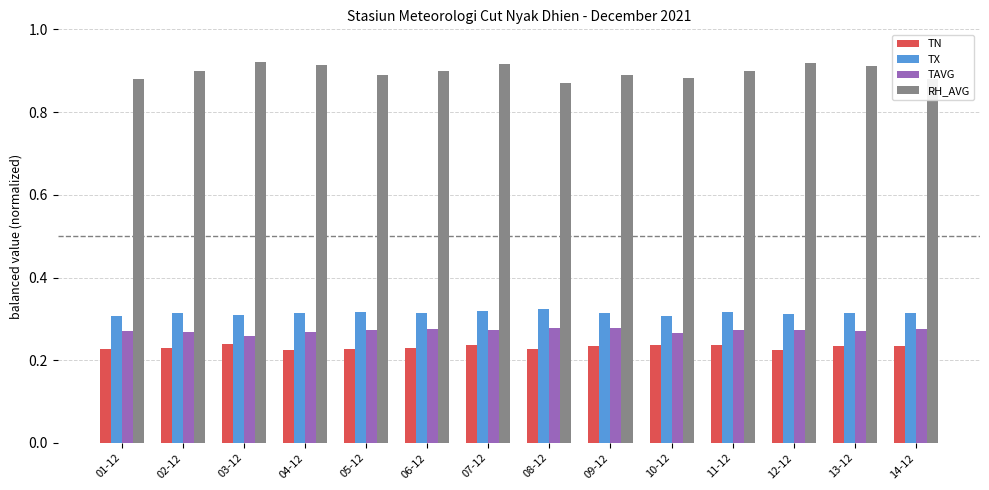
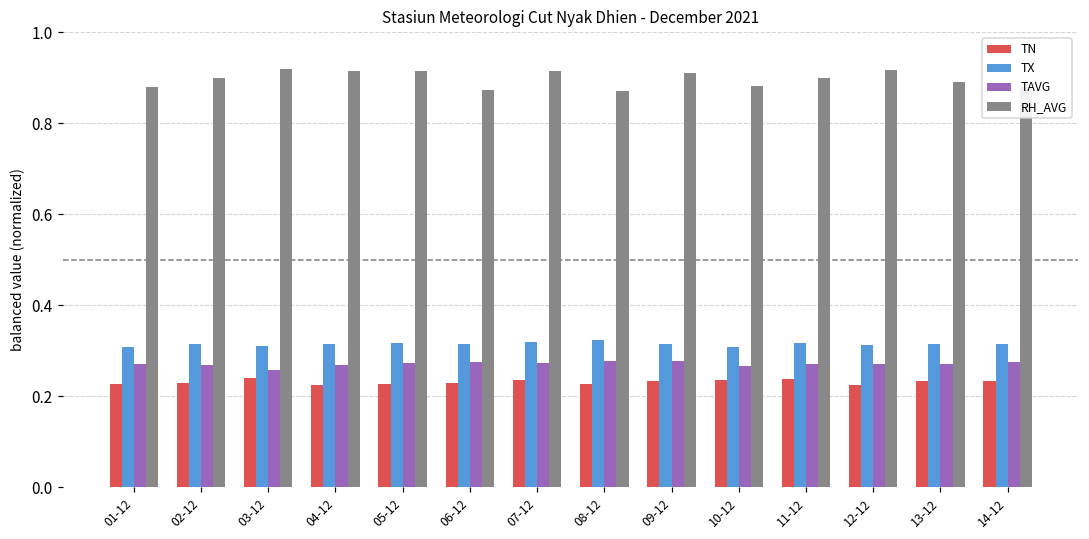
RH_AVG, 05-12: 0.89 -> 0.91
RH_AVG, 06-12: 0.90 -> 0.87
RH_AVG, 09-12: 0.89 -> 0.91
RH_AVG, 13-12: 0.91 -> 0.89
